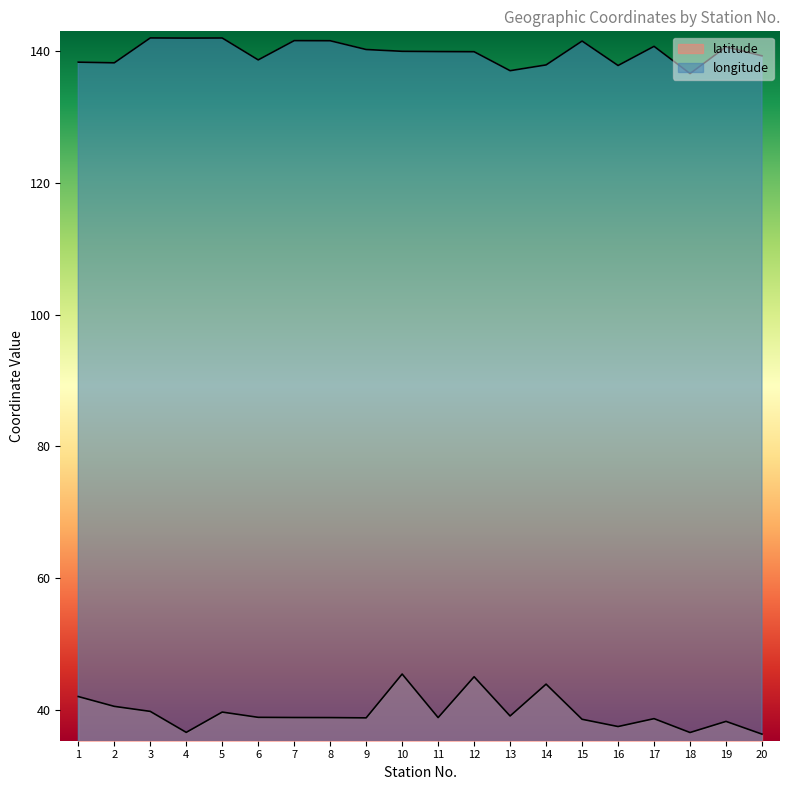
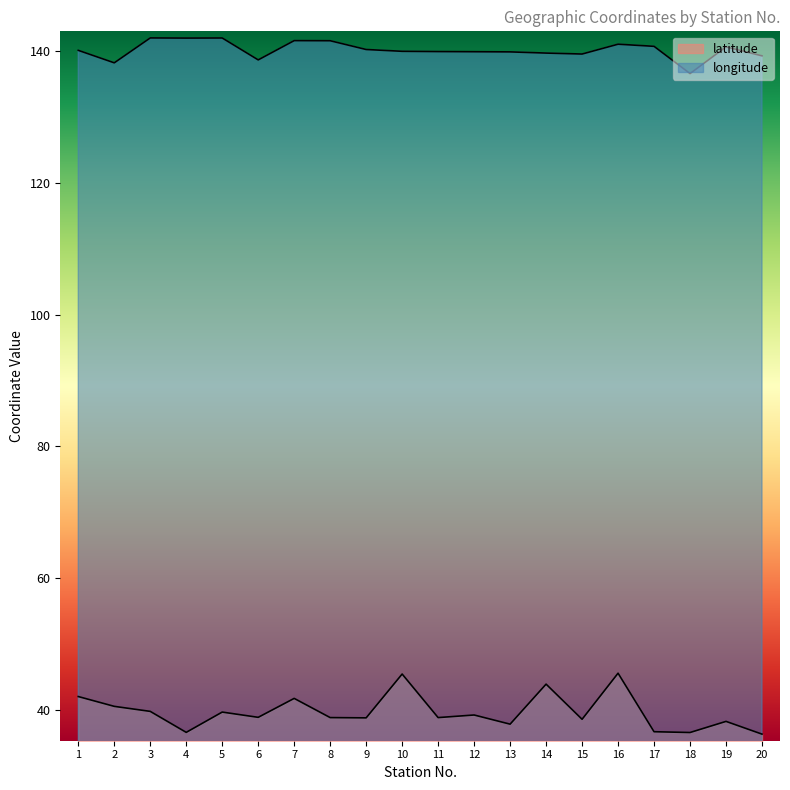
longitude, 1: 138 -> 140
latitude, 7: 39 -> 42
latitude, 12: 45 -> 39
latitude, 13: 39 -> 38
longitude, 13: 137 -> 140
longitude, 14: 138 -> 140
longitude, 15: 142 -> 140
latitude, 16: 37 -> 46
longitude, 16: 138 -> 141
latitude, 17: 39 -> 37
